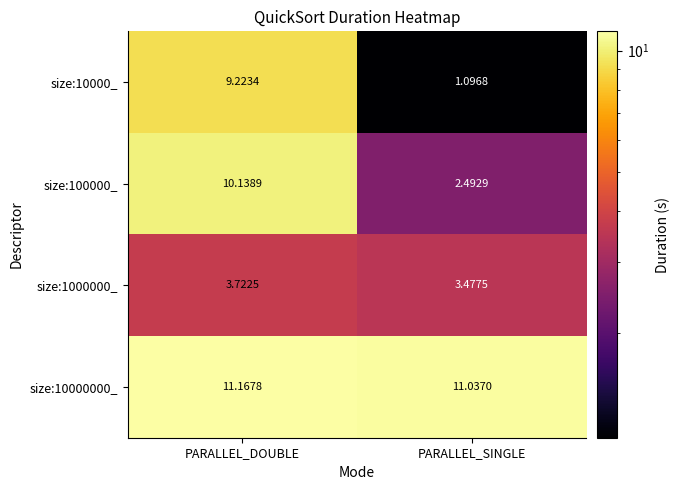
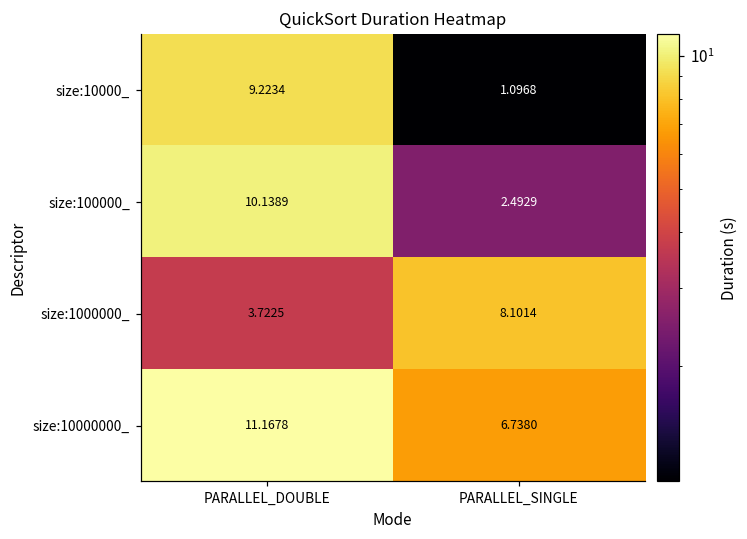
size:1000000_, PARALLEL_SINGLE: 3.4775 -> 8.1014
size:10000000_, PARALLEL_SINGLE: 11.0370 -> 6.7380
